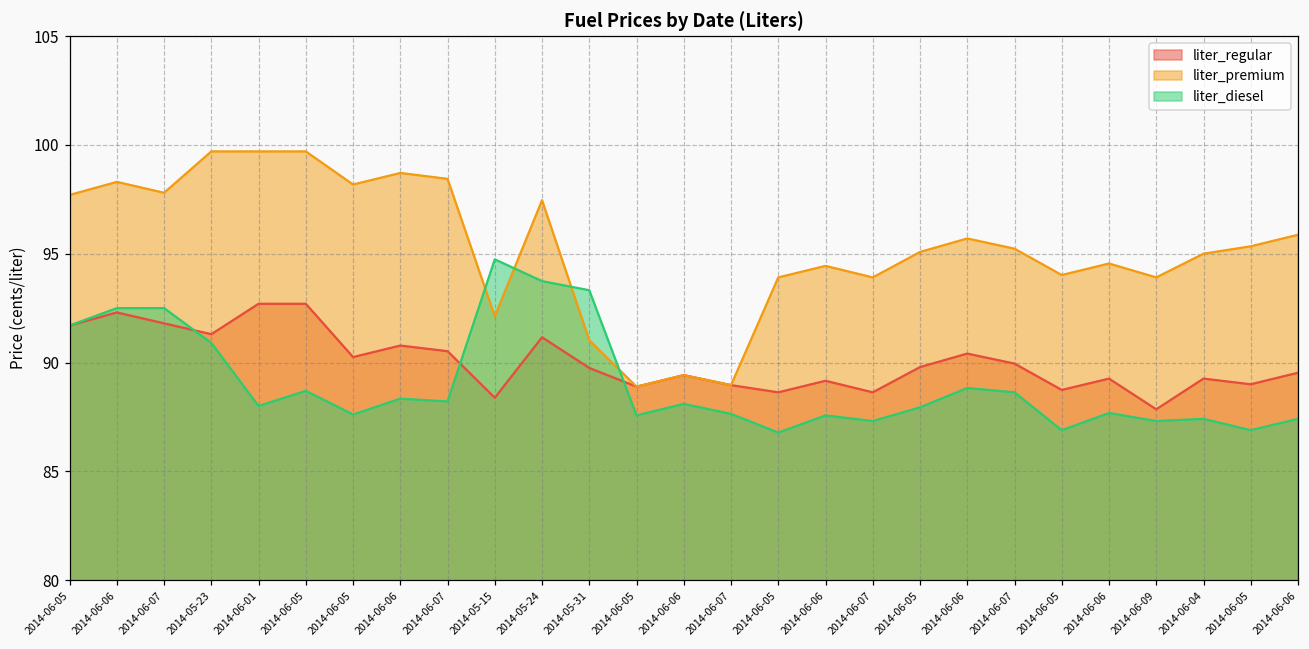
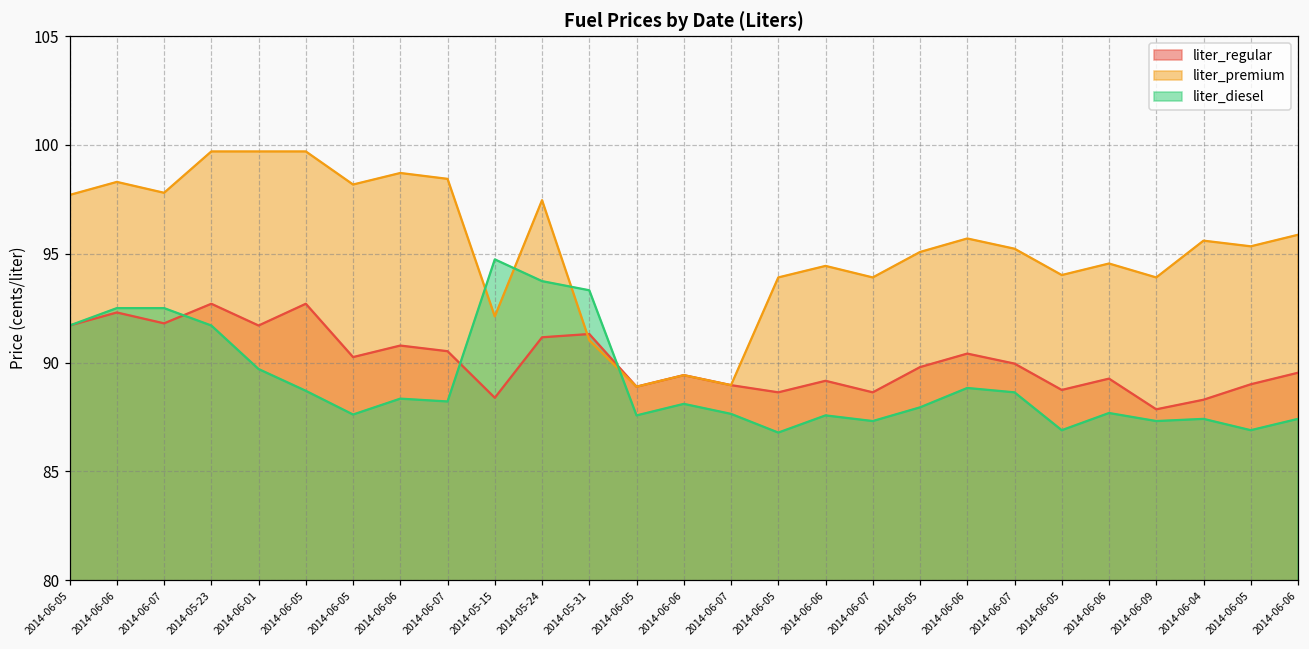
liter_regular, 2014-05-23: 91.3 -> 92.7
liter_diesel, 2014-05-23: 90.9 -> 91.7
liter_regular, 2014-06-01: 92.7 -> 91.7
liter_diesel, 2014-06-01: 88.0 -> 89.7
liter_regular, 2014-05-31: 89.8 -> 91.3
liter_regular, 2014-06-04: 89.3 -> 88.3
liter_premium, 2014-06-04: 95.0 -> 95.6
